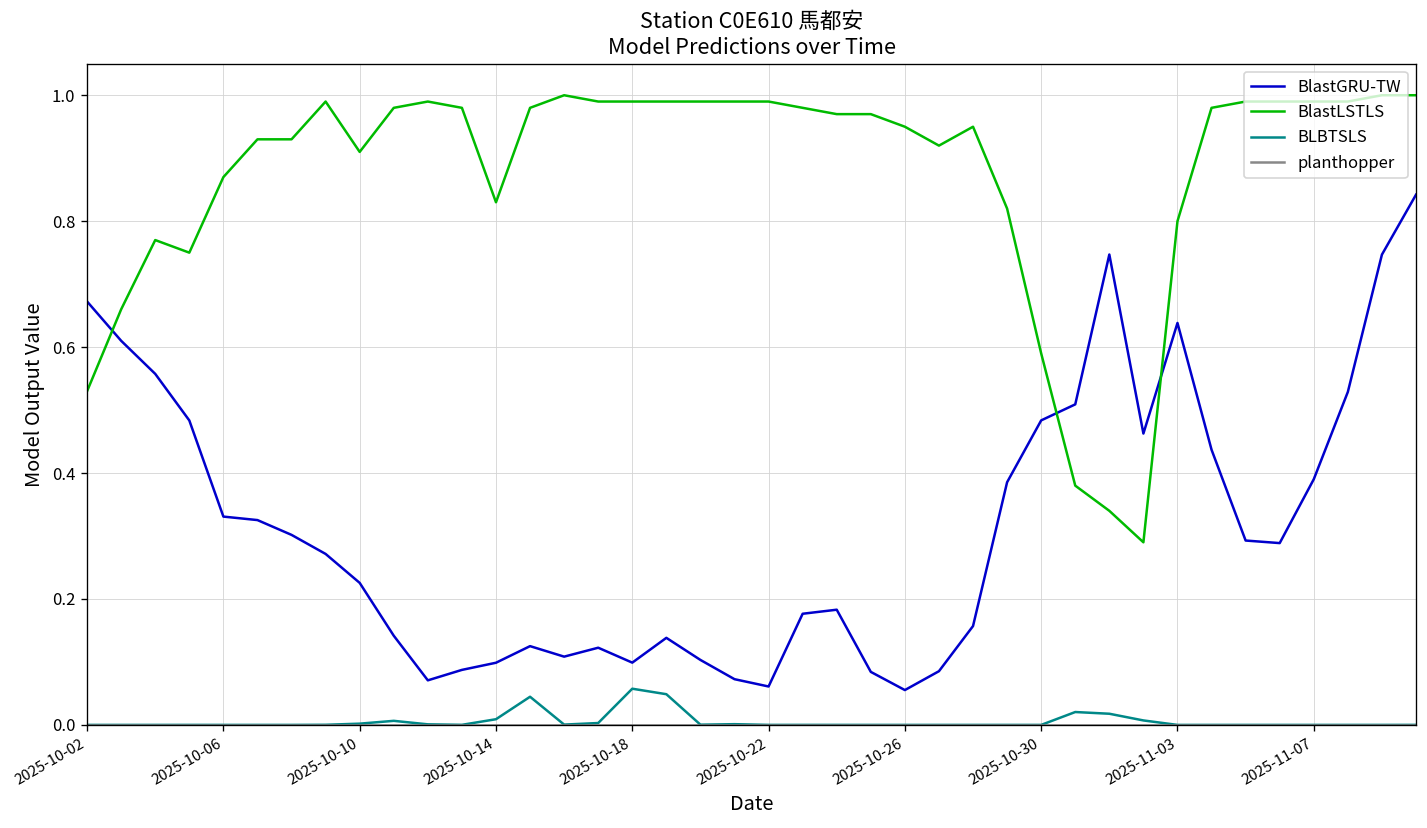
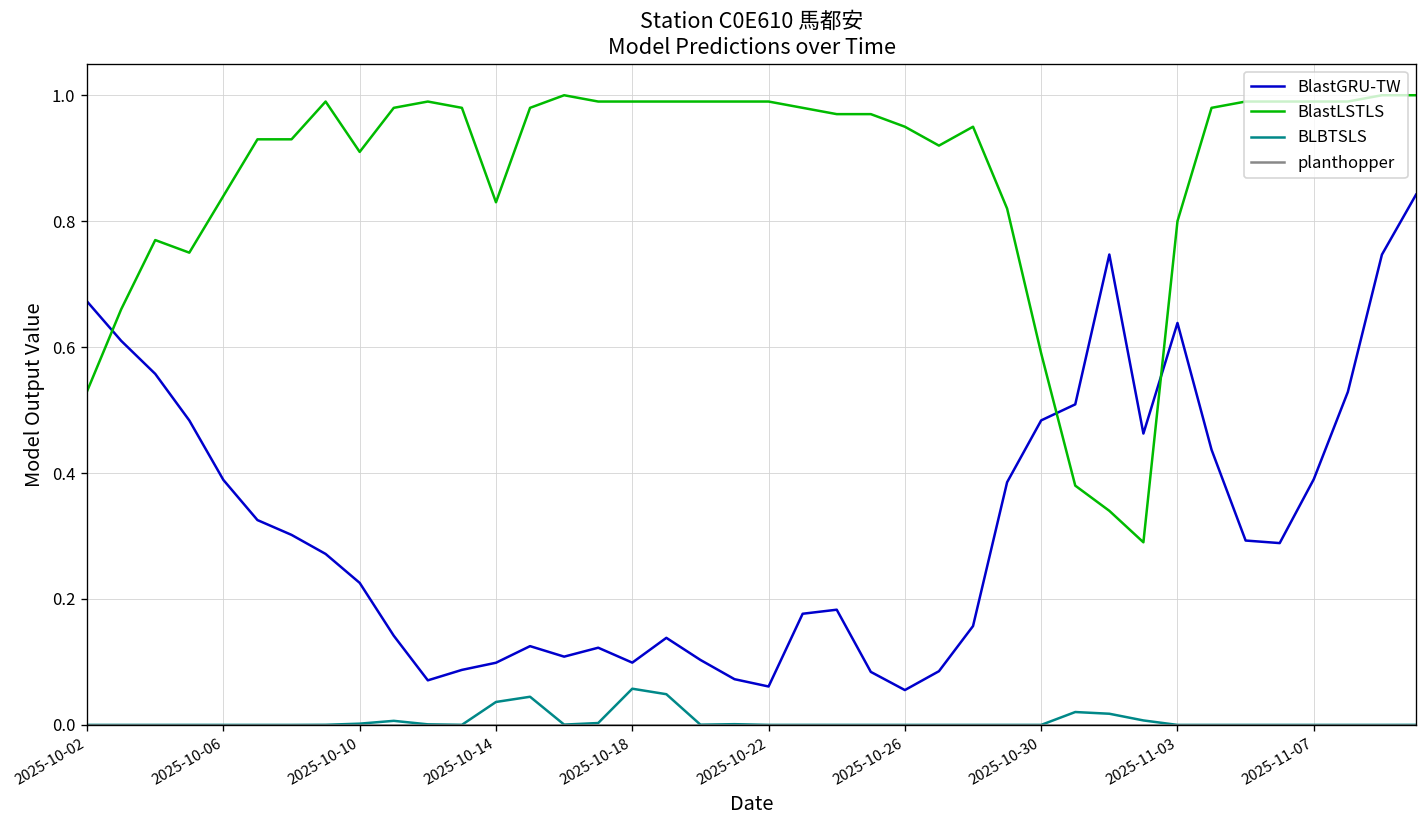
BlastGRU-TW, 2025-10-06: 0.33 -> 0.39
BlastLSTLS, 2025-10-06: 0.87 -> 0.84
BLBTSLS, 2025-10-14: 0.01 -> 0.04
